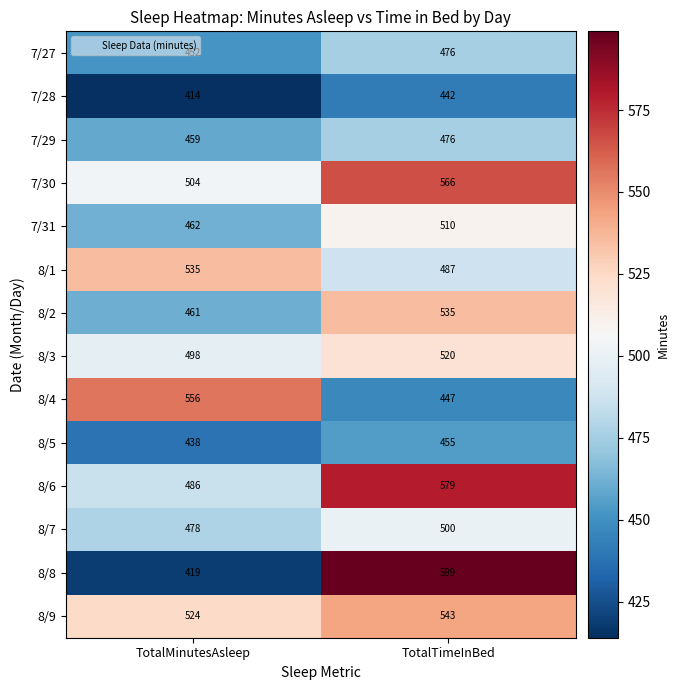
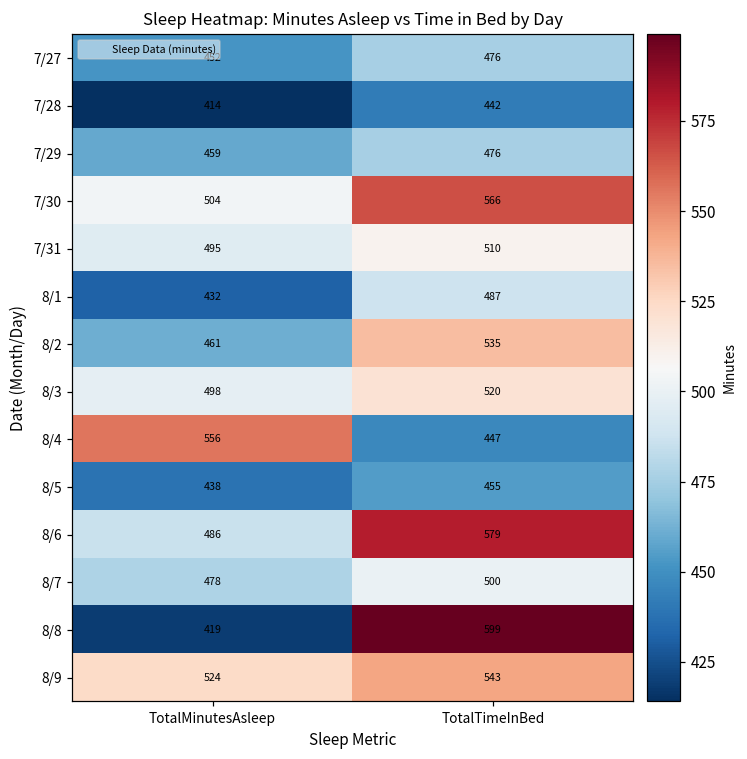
7/31, TotalMinutesAsleep: 462 -> 495
8/1, TotalMinutesAsleep: 535 -> 432
